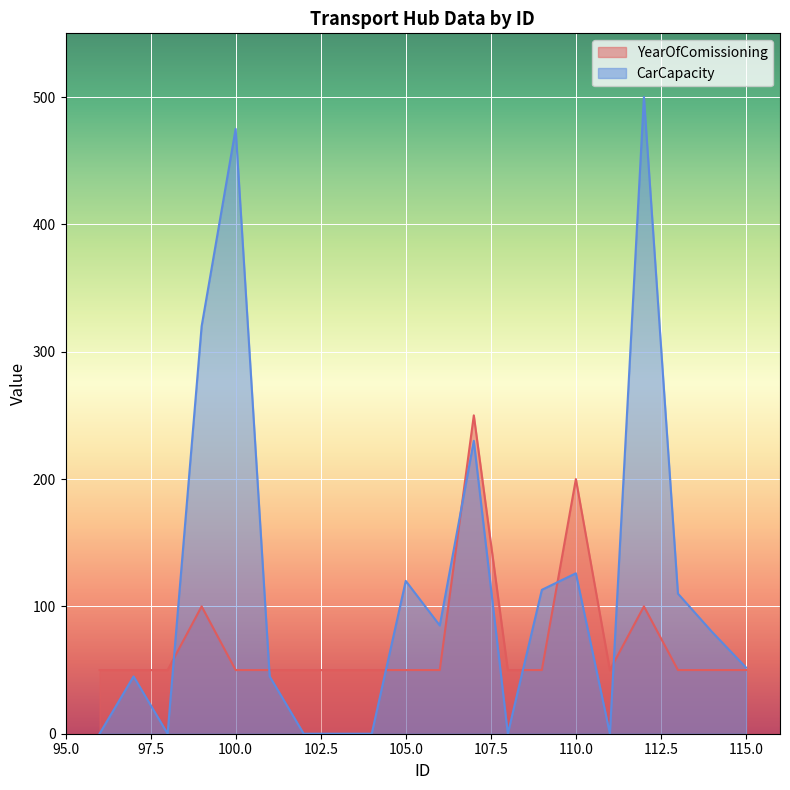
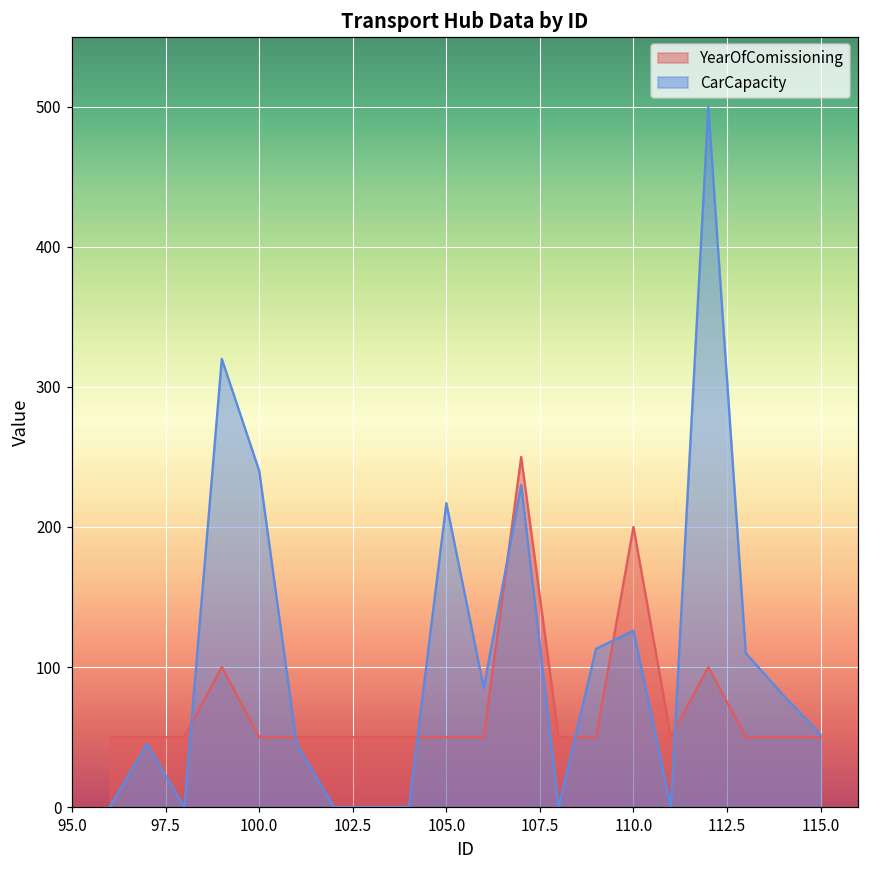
CarCapacity, 100.0: 475 -> 240
CarCapacity, 105.0: 120 -> 217
